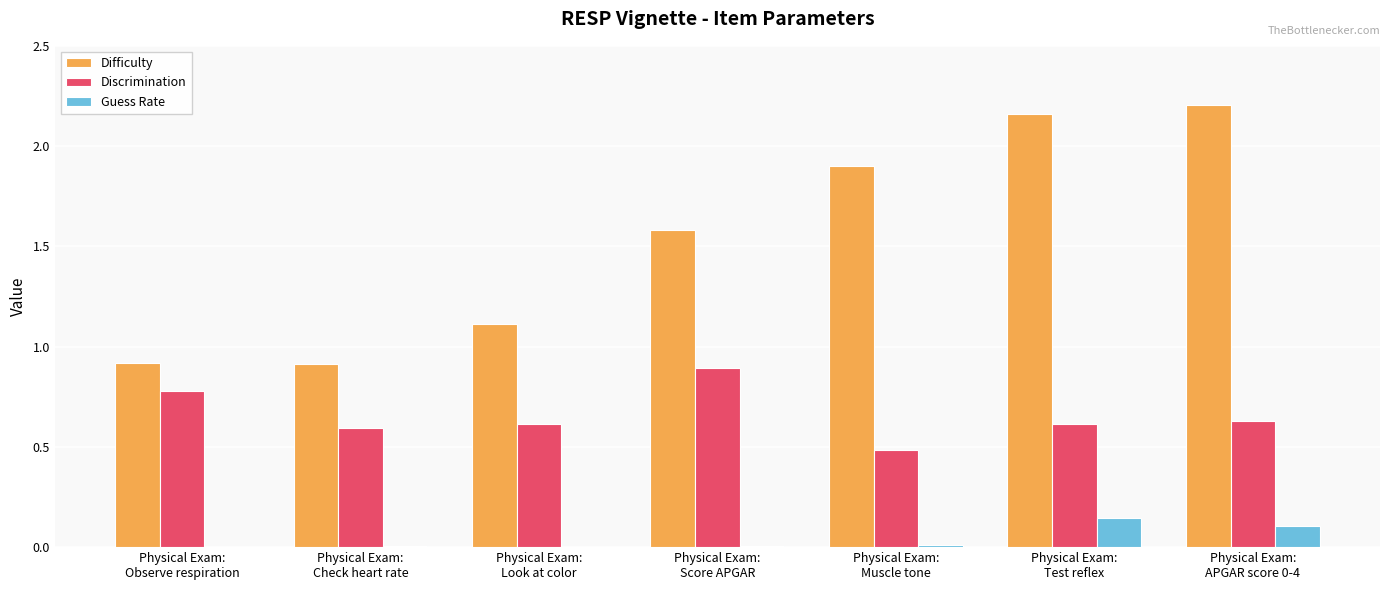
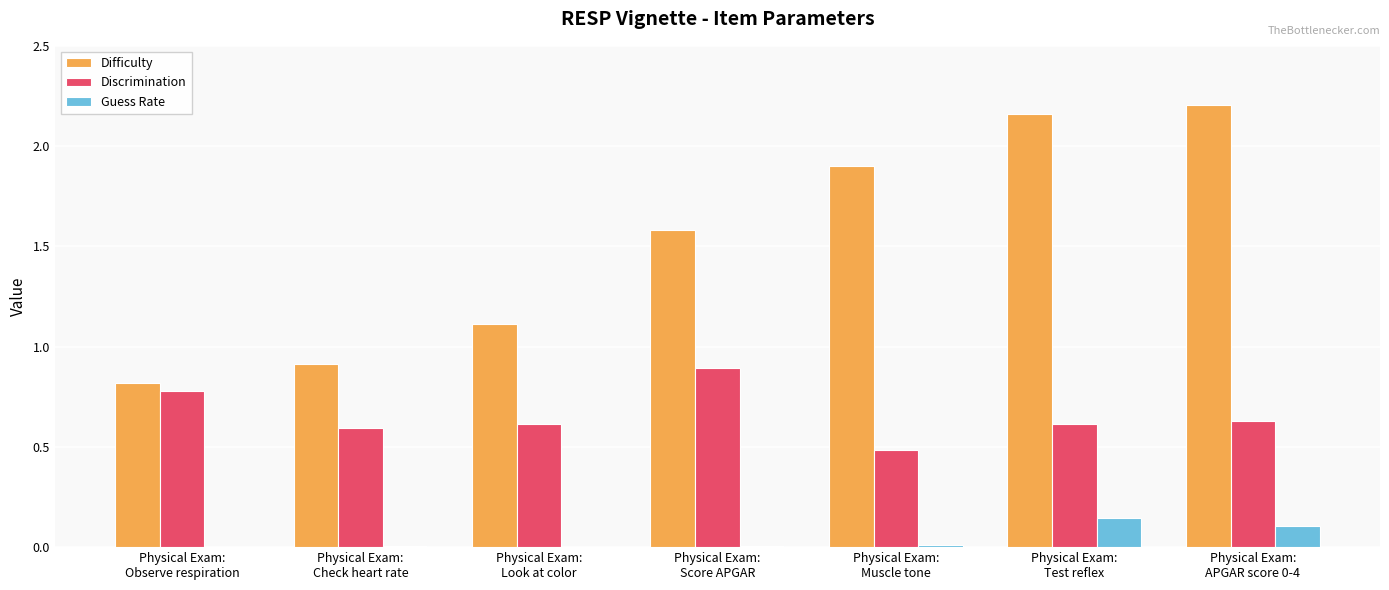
Difficulty, Physical Exam: Observe respiration: 0.92 -> 0.82
